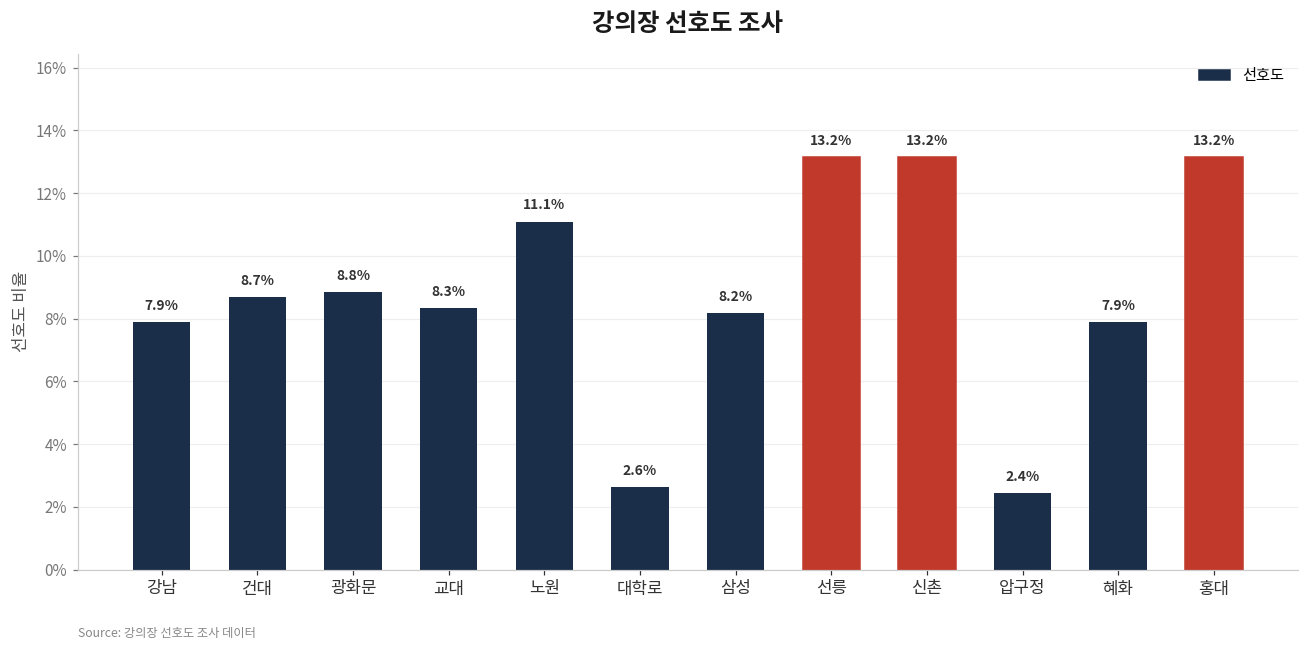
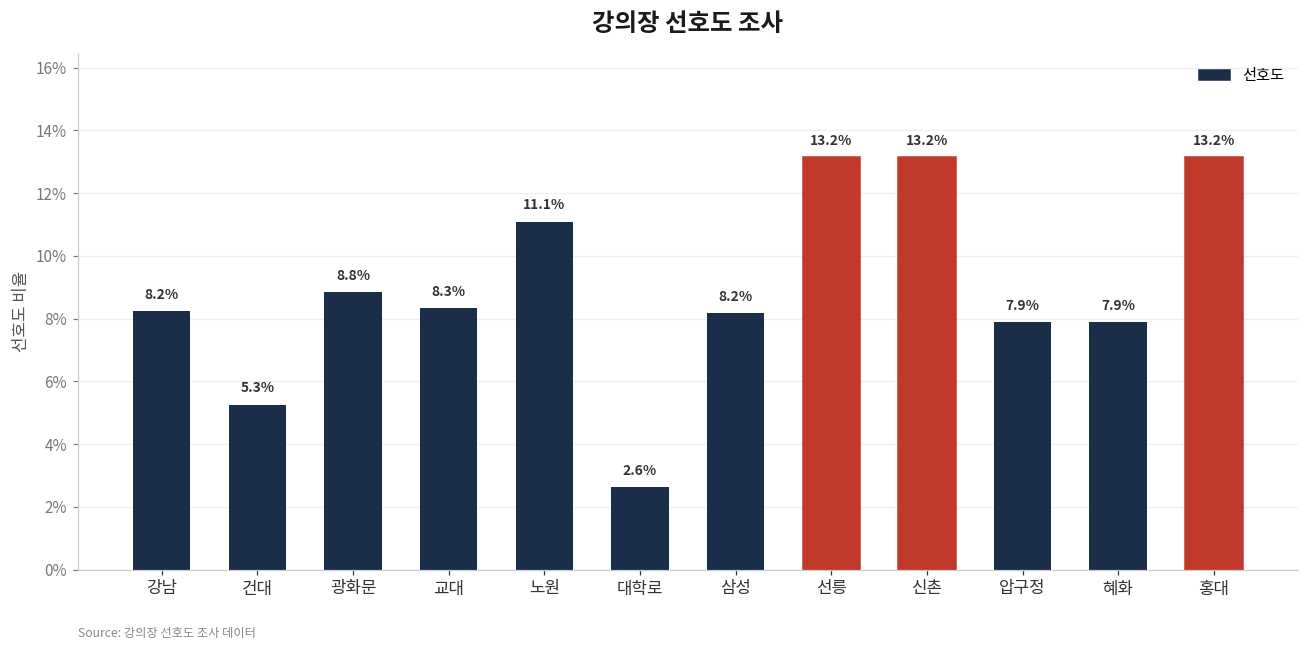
강남: 7.9% -> 8.2%
건대: 8.7% -> 5.3%
압구정: 2.4% -> 7.9%
